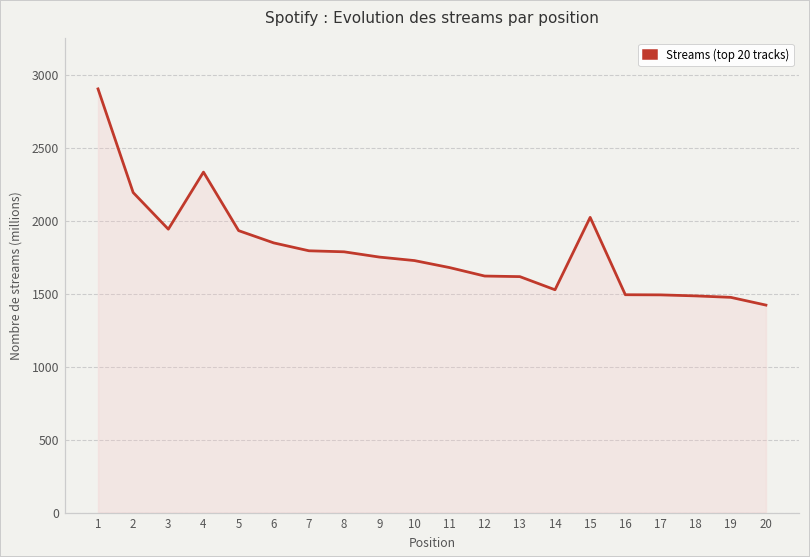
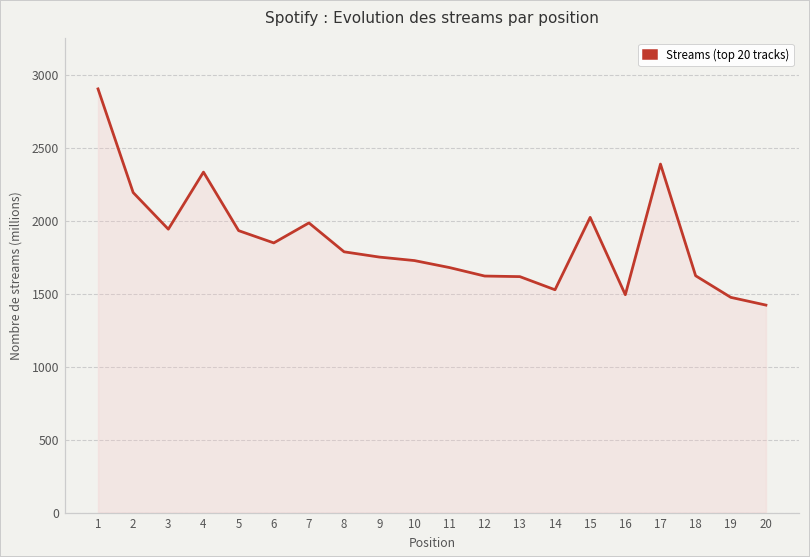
7: 1790 -> 1980
17: 1490 -> 2390
18: 1480 -> 1620
